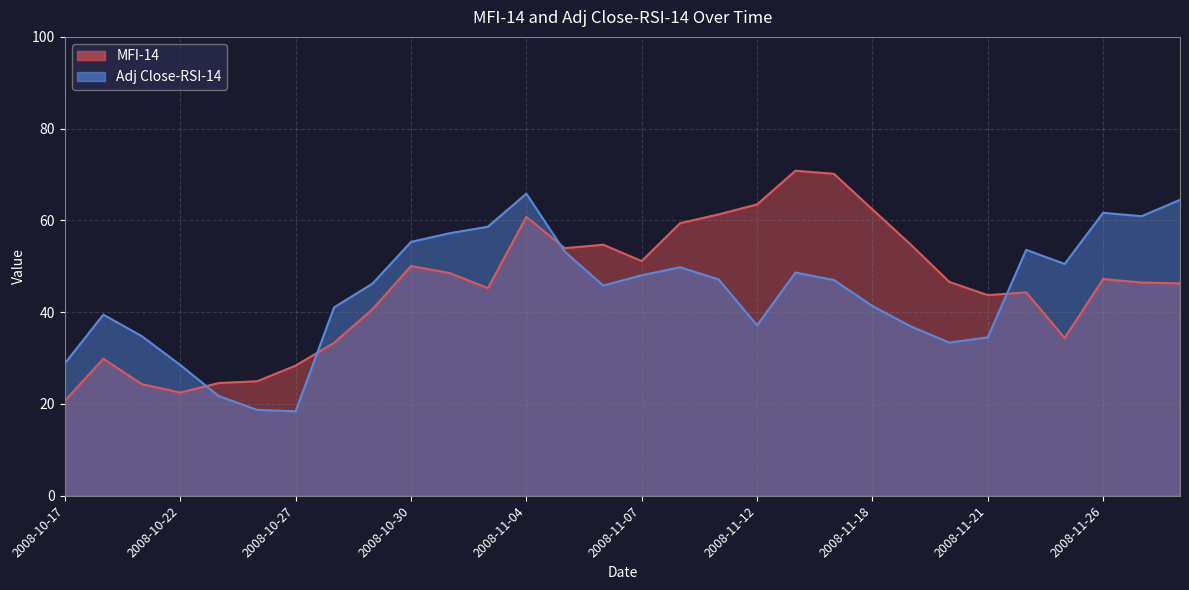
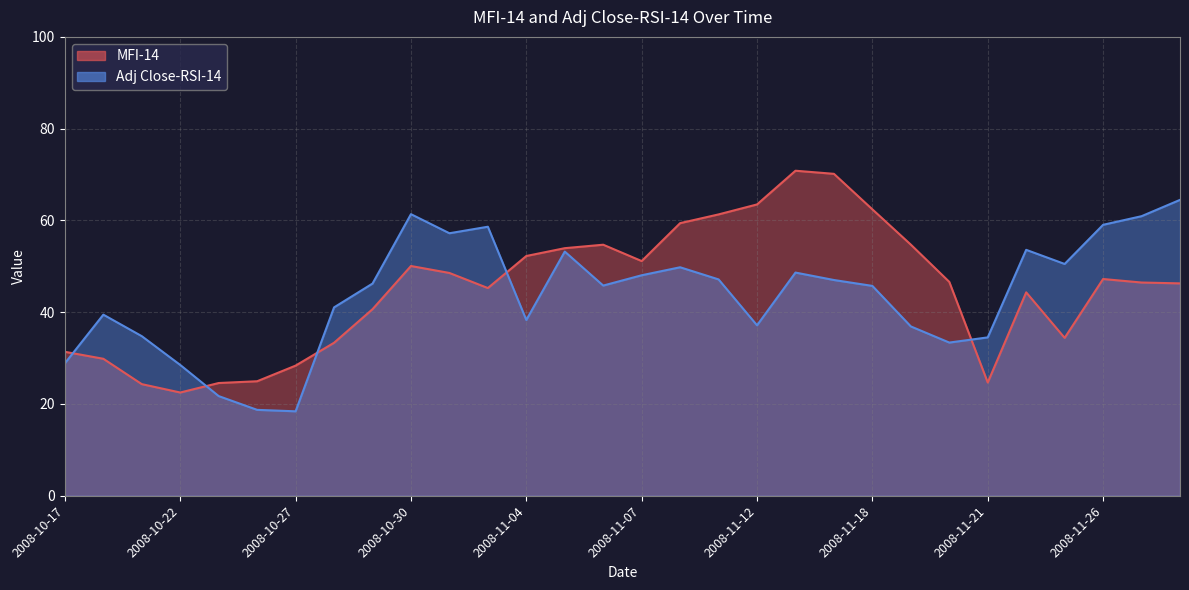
MFI-14, 2008-10-17: 21 -> 31
Adj Close-RSI-14, 2008-10-30: 55 -> 61
MFI-14, 2008-11-04: 61 -> 52
Adj Close-RSI-14, 2008-11-04: 66 -> 38
Adj Close-RSI-14, 2008-11-18: 41 -> 46
MFI-14, 2008-11-21: 44 -> 25
Adj Close-RSI-14, 2008-11-26: 62 -> 59
